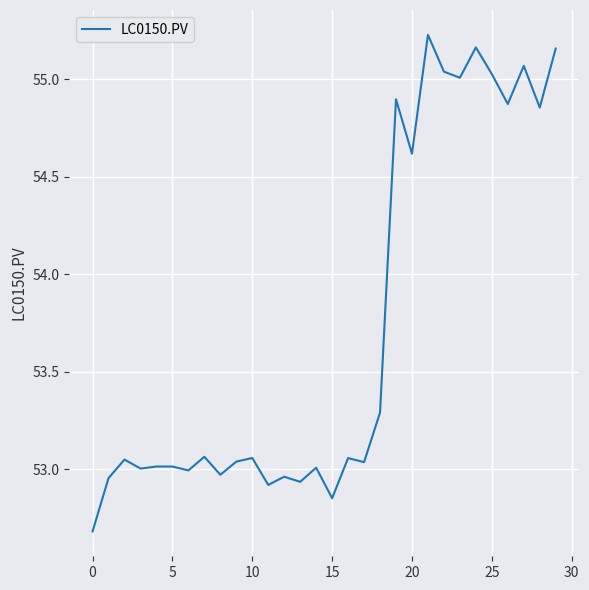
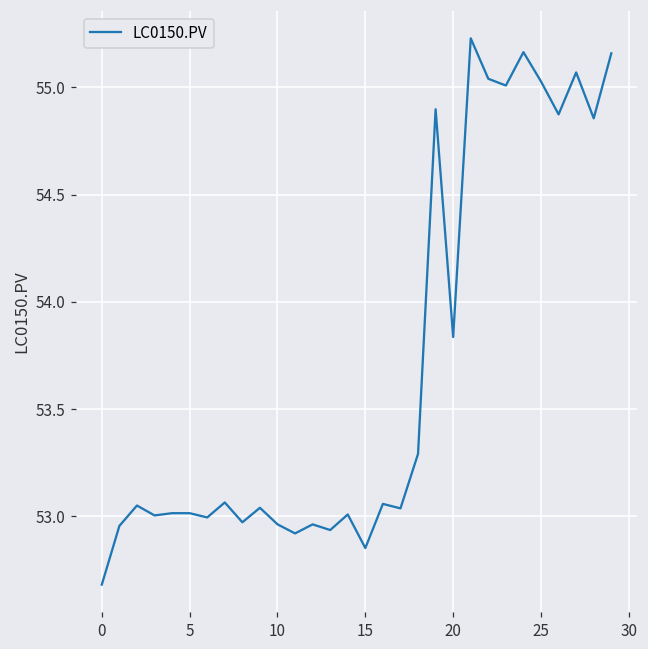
10: 53.06 -> 52.96
20: 54.62 -> 53.84
